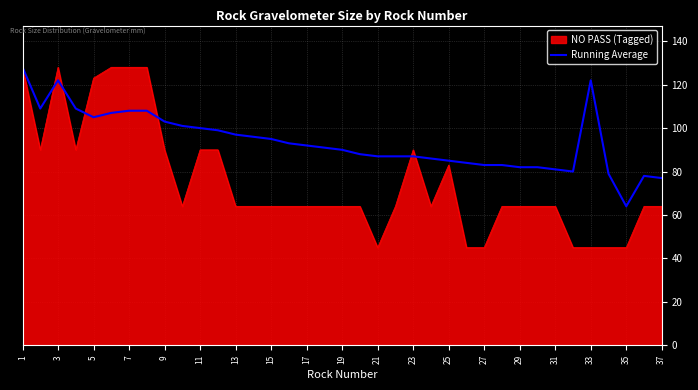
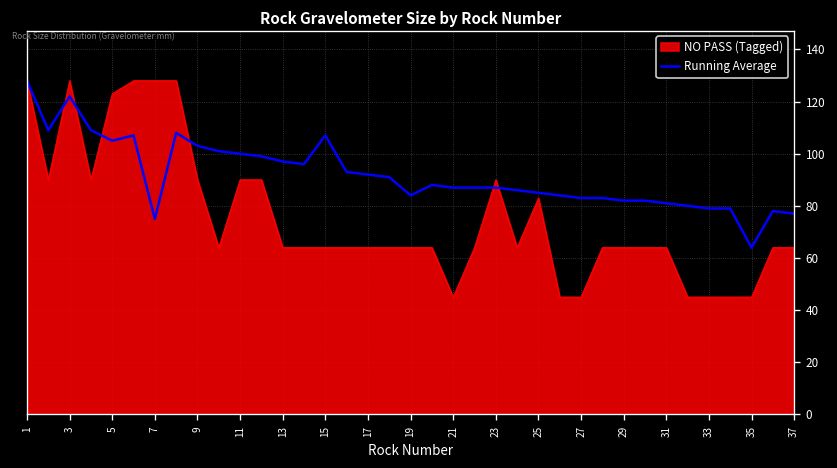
Running Average, 7: 108 -> 75
Running Average, 15: 95 -> 107
Running Average, 19: 90 -> 84
Running Average, 33: 122 -> 79
